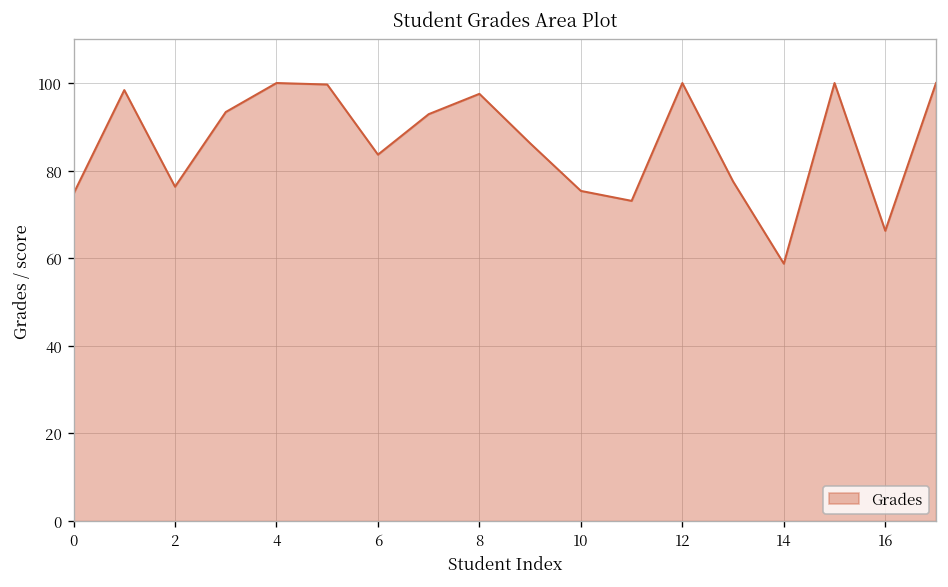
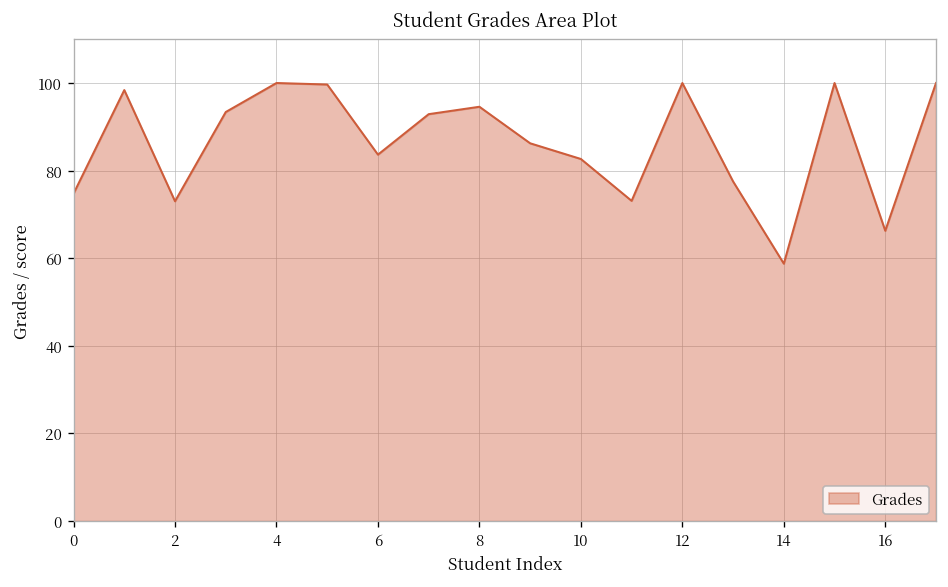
2: 76 -> 73
8: 98 -> 95
10: 75 -> 83
